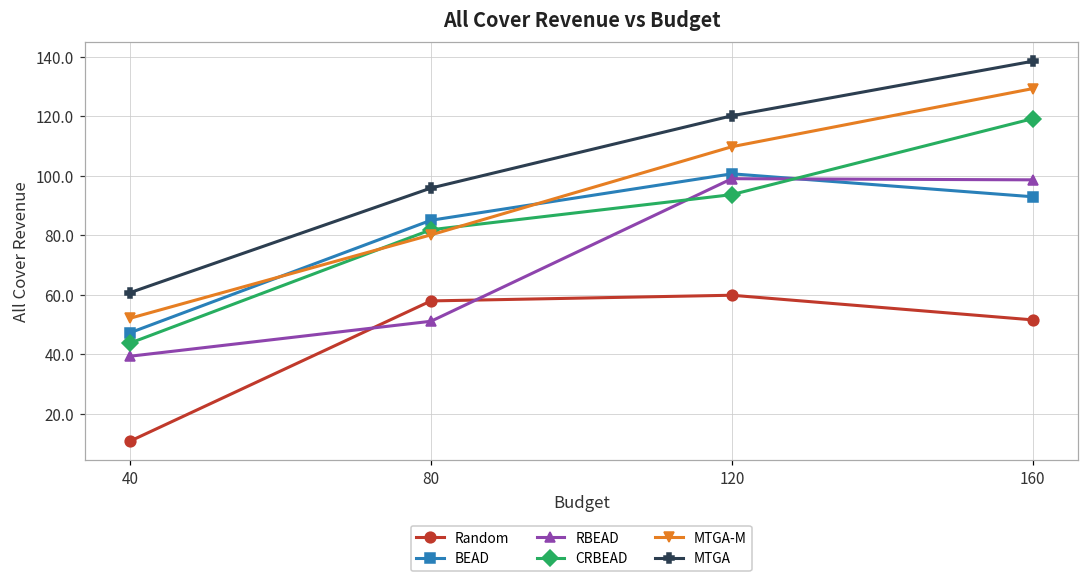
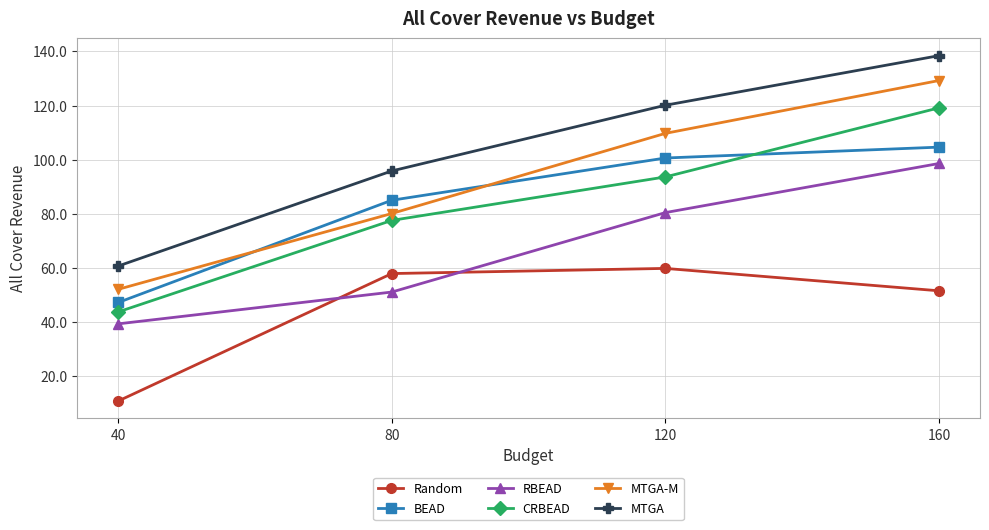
CRBEAD, 80: 82 -> 78
RBEAD, 120: 99 -> 80
BEAD, 160: 93 -> 105
